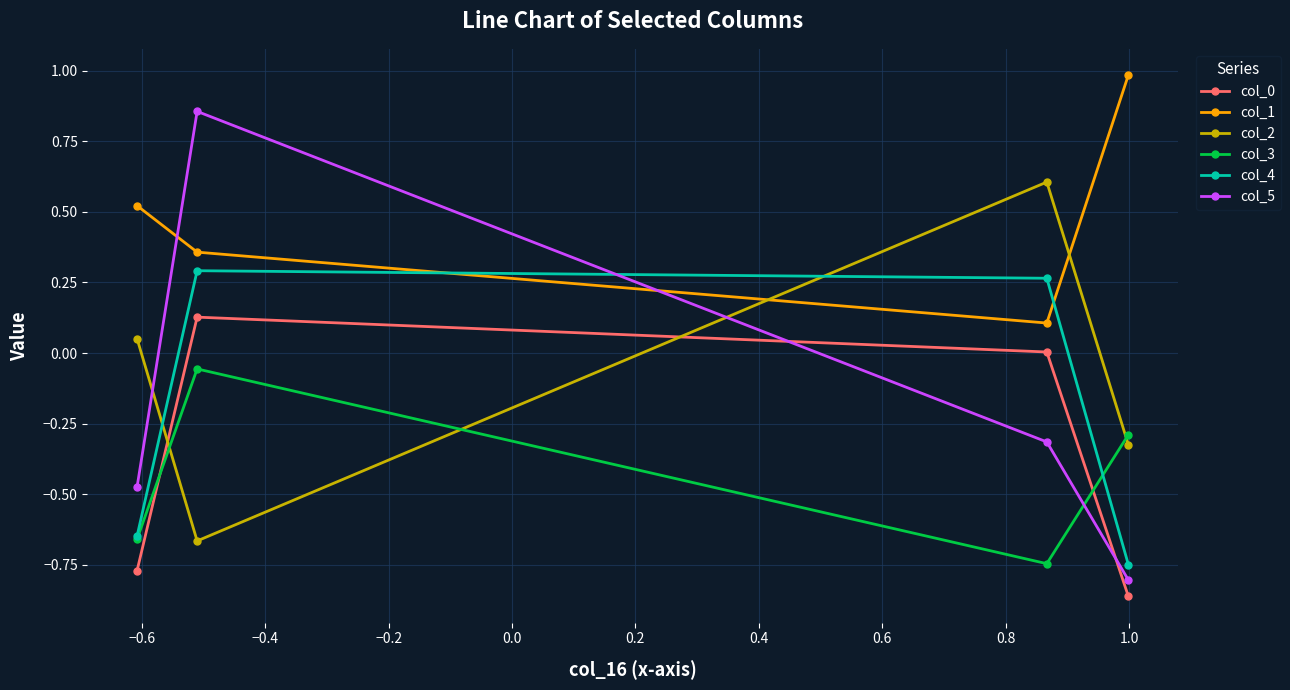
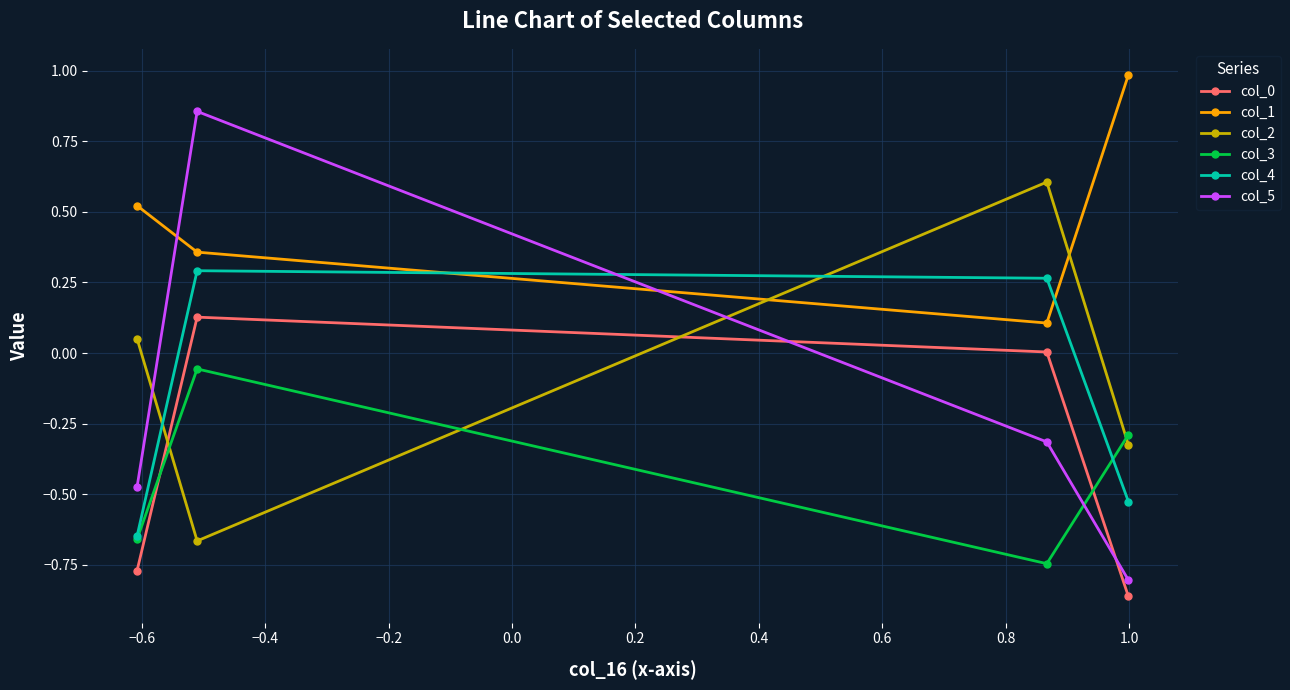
col_4, 1.0: -0.75 -> -0.53
